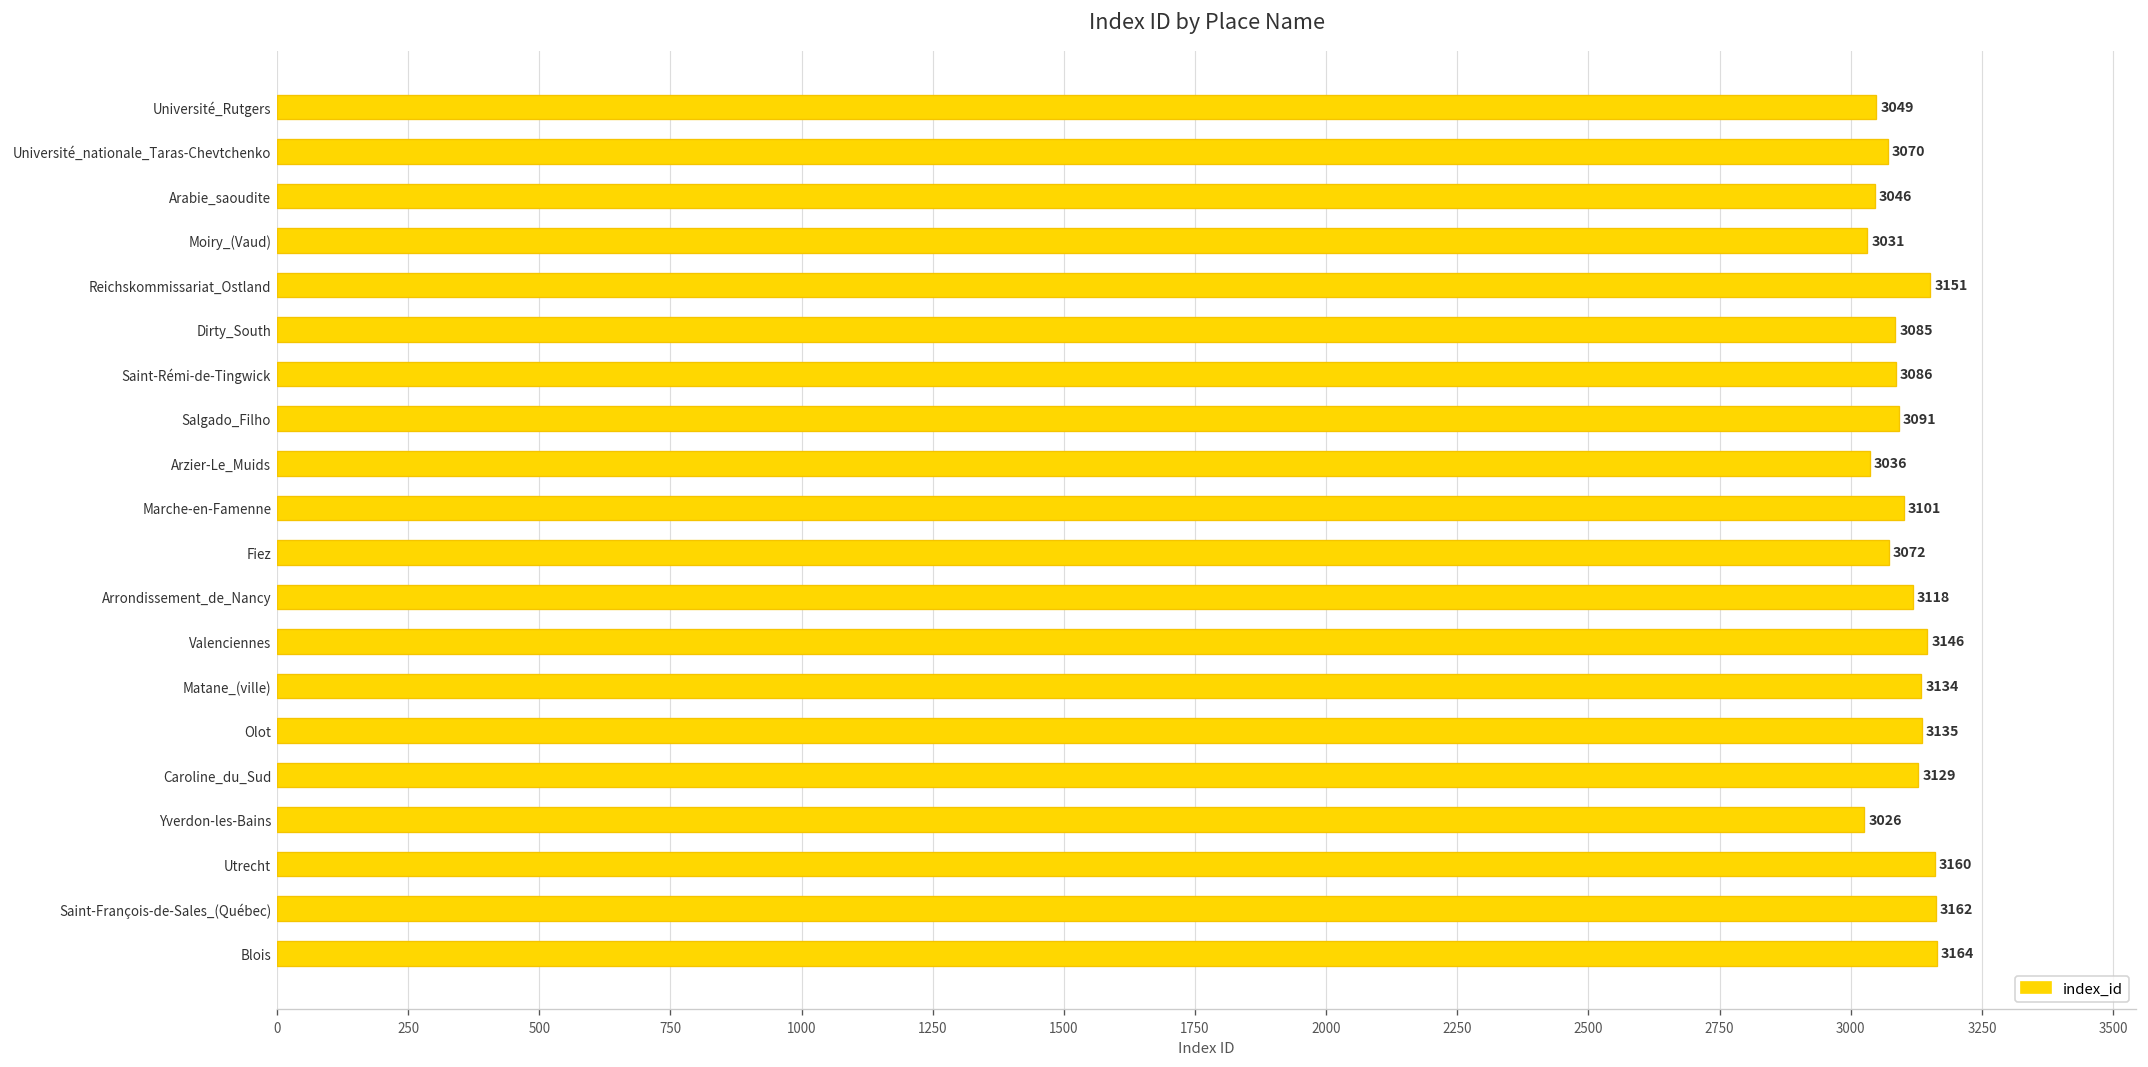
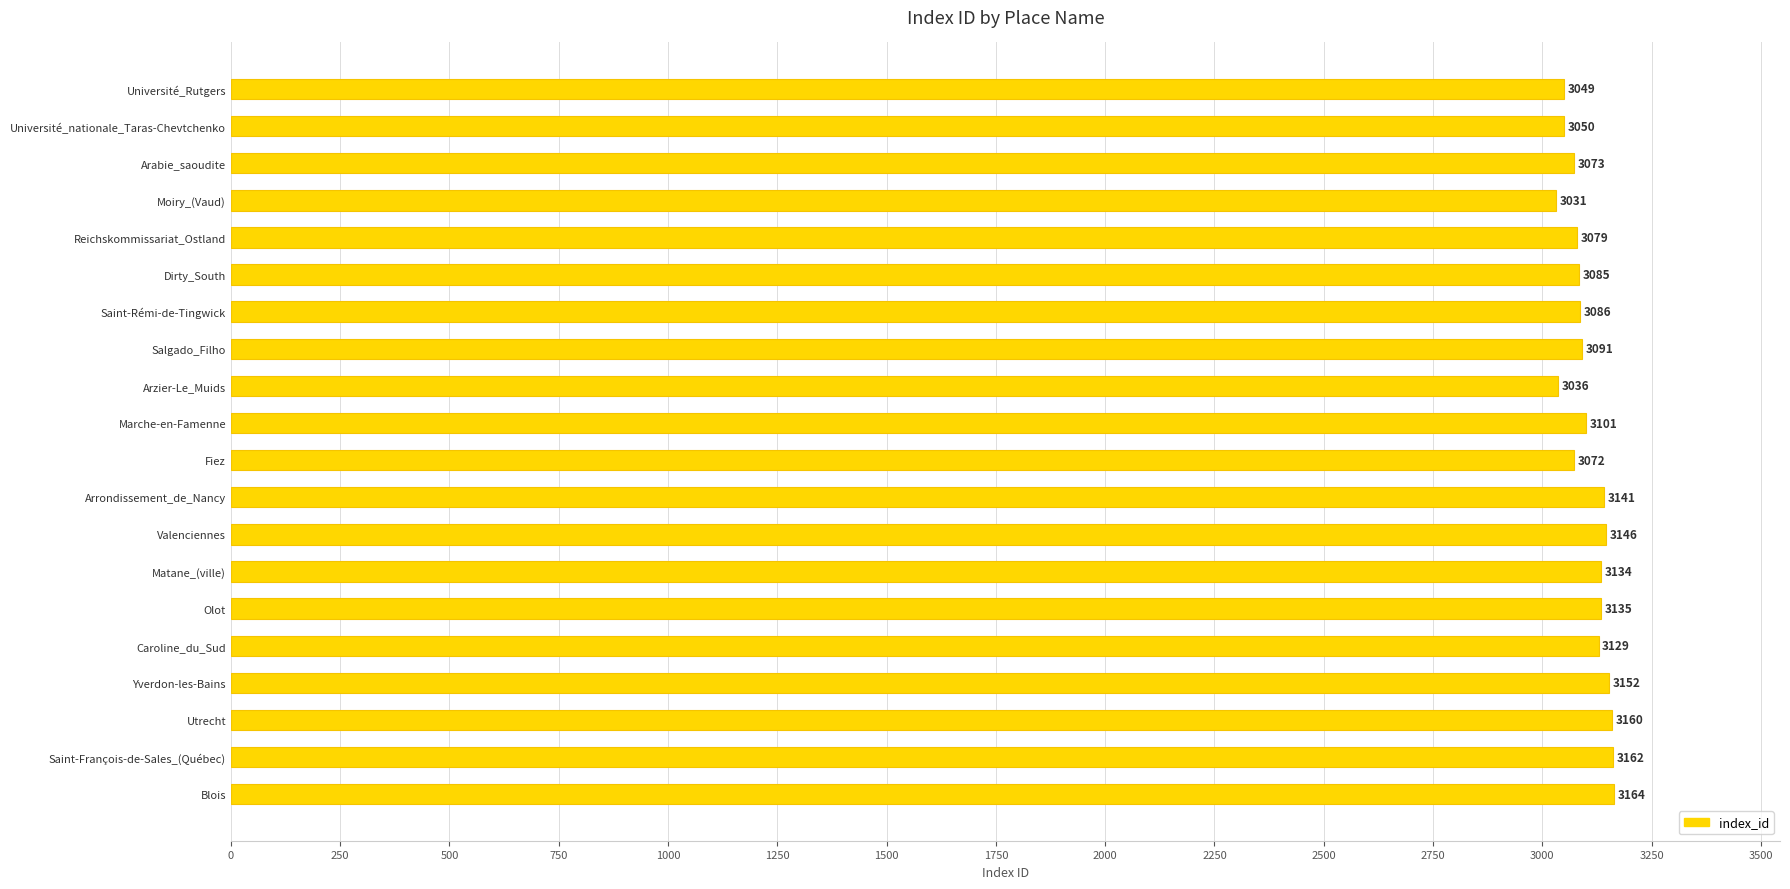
Université_nationale_Taras-Chevtchenko: 3070 -> 3050
Arabie_saoudite: 3046 -> 3073
Reichskommissariat_Ostland: 3151 -> 3079
Arrondissement_de_Nancy: 3118 -> 3141
Yverdon-les-Bains: 3026 -> 3152
